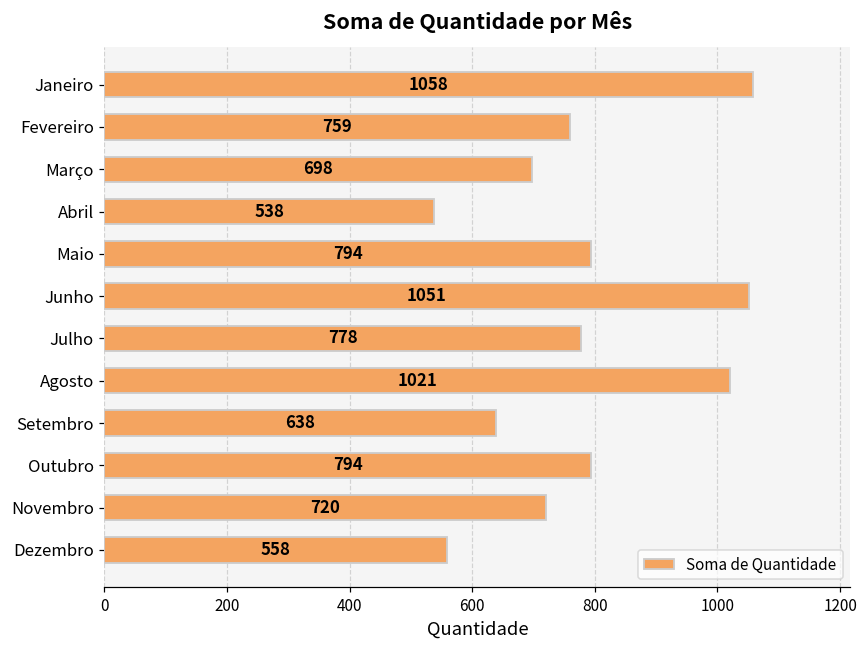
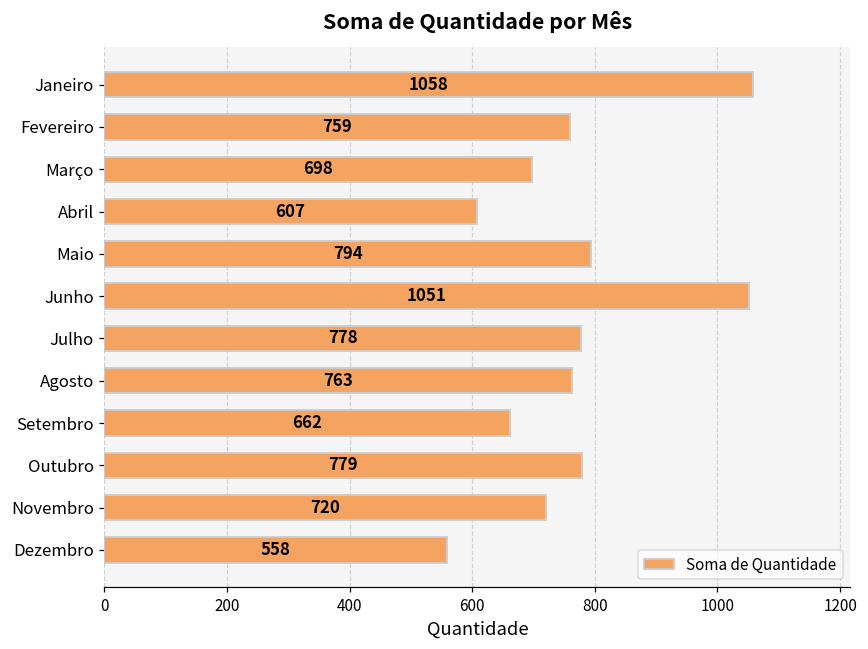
Abril: 538 -> 607
Agosto: 1021 -> 763
Setembro: 638 -> 662
Outubro: 794 -> 779
